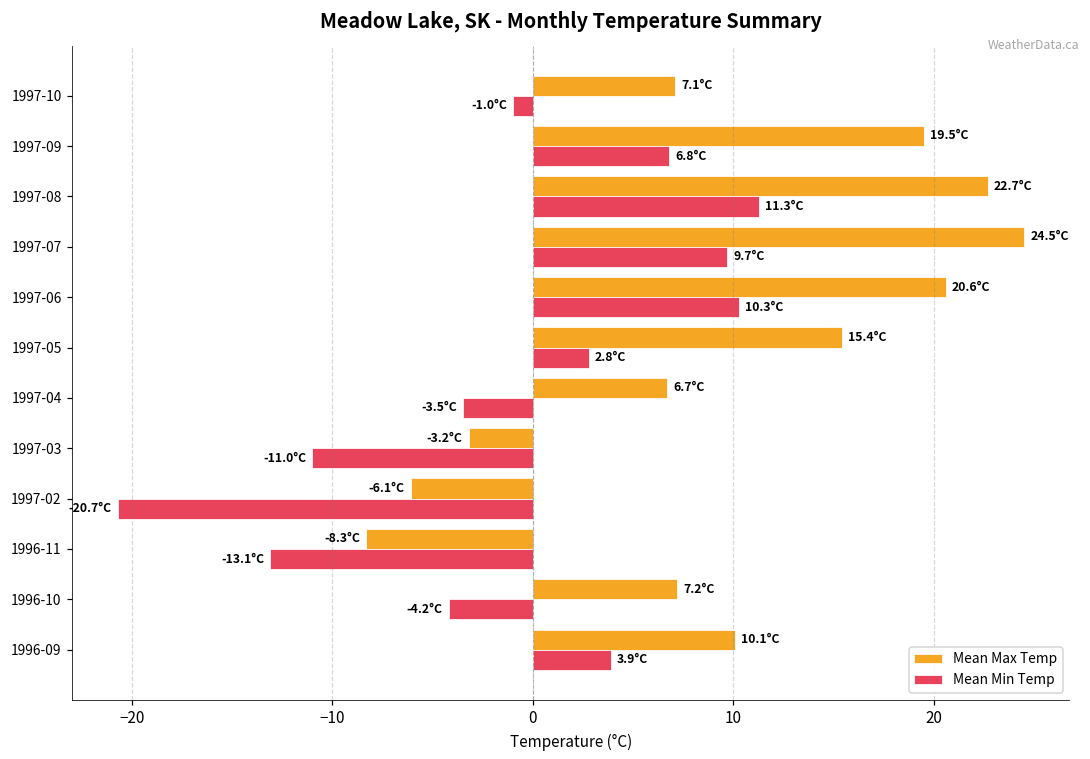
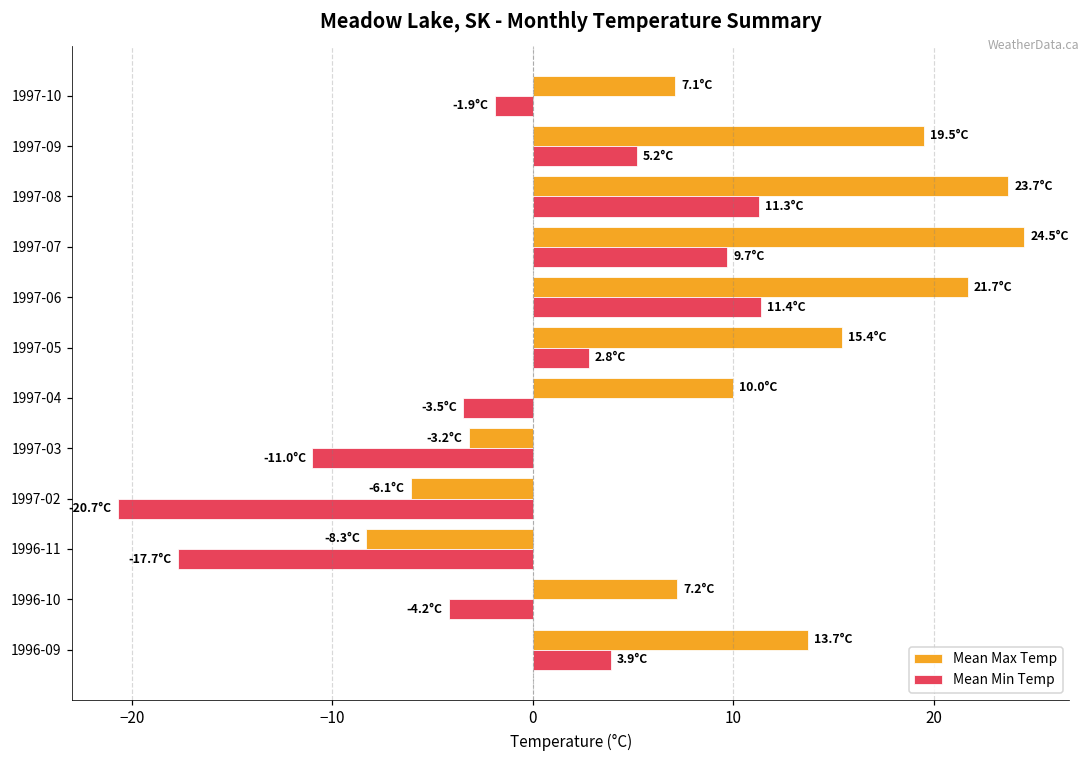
Mean Min Temp, 1997-10: -1.0°C -> -1.9°C
Mean Min Temp, 1997-09: 6.8°C -> 5.2°C
Mean Max Temp, 1997-08: 22.7°C -> 23.7°C
Mean Max Temp, 1997-06: 20.6°C -> 21.7°C
Mean Min Temp, 1997-06: 10.3°C -> 11.4°C
Mean Max Temp, 1997-04: 6.7°C -> 10.0°C
Mean Min Temp, 1996-11: -13.1°C -> -17.7°C
Mean Max Temp, 1996-09: 10.1°C -> 13.7°C
